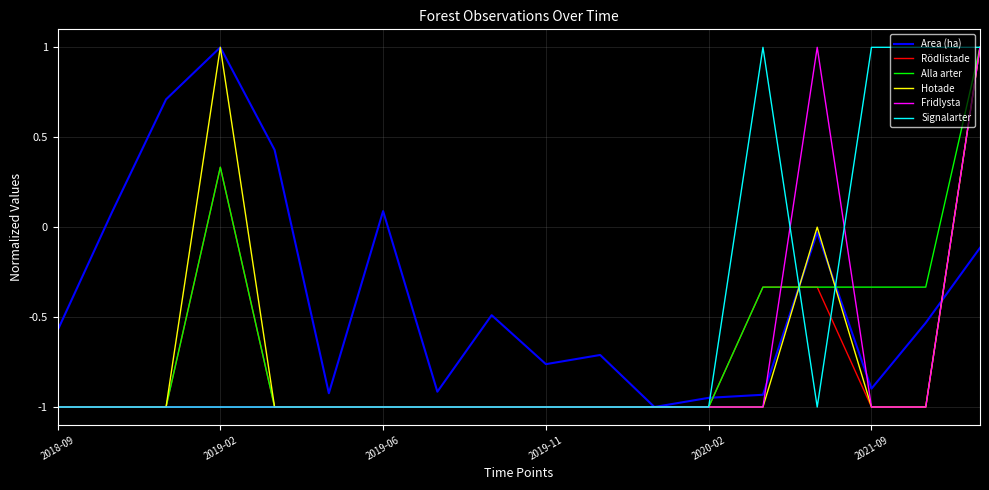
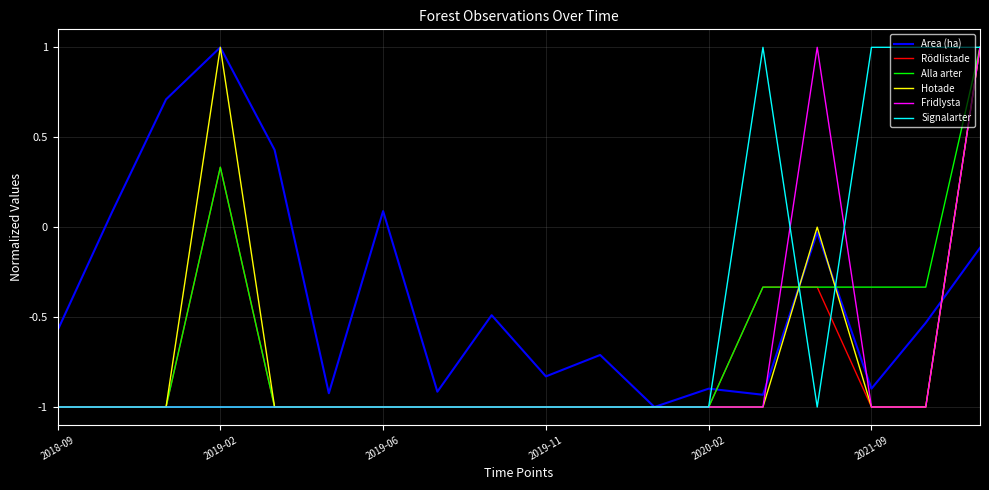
Area (ha), 2019-11: -0.76 -> -0.83
Area (ha), 2020-02: -0.95 -> -0.90
